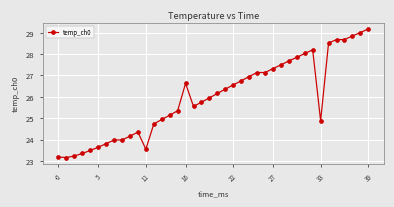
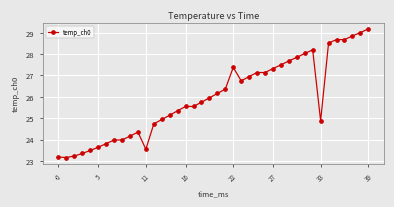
16: 26.6 -> 25.6
22: 26.6 -> 27.4
